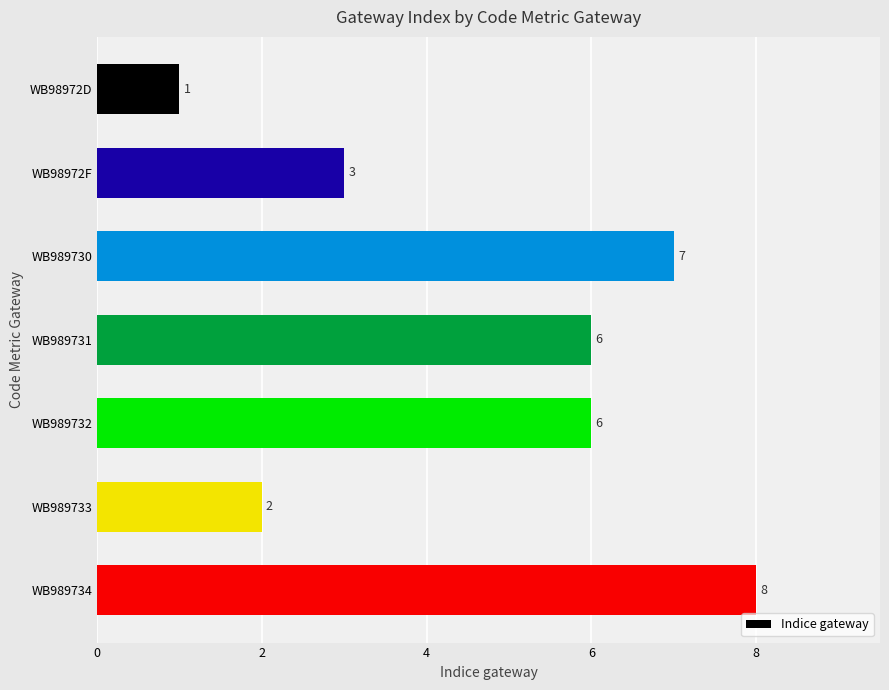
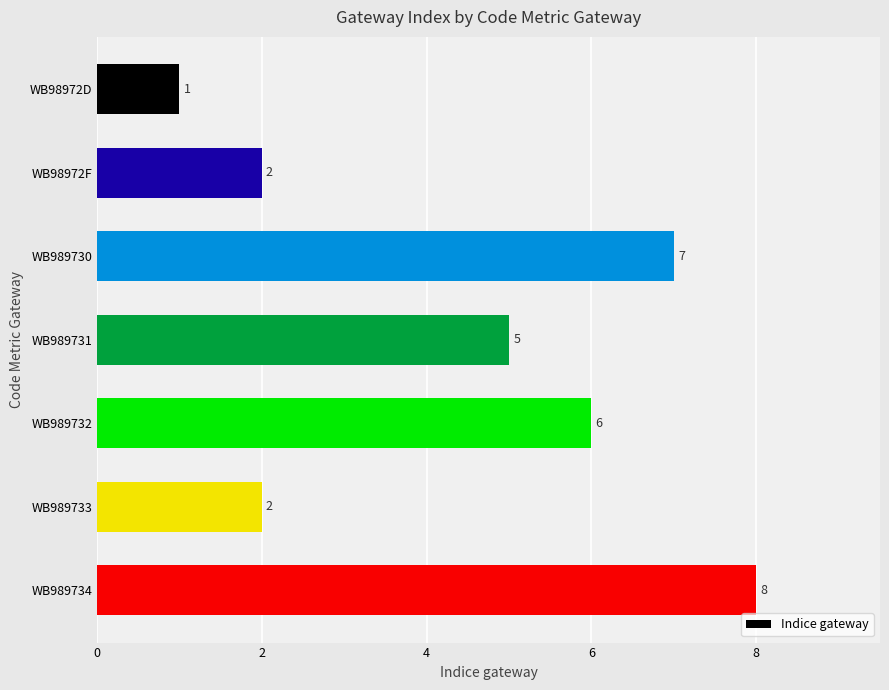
WB98972F: 3 -> 2
WB989731: 6 -> 5
